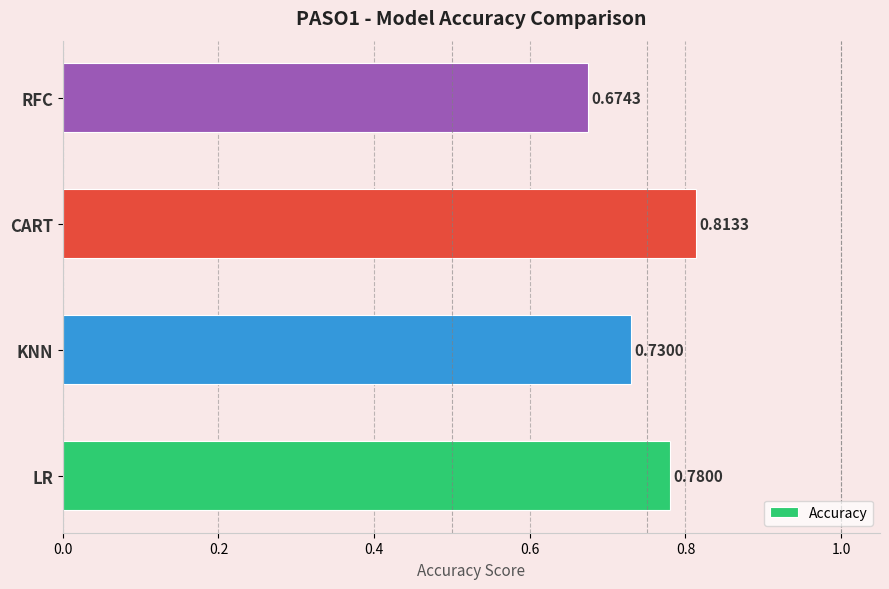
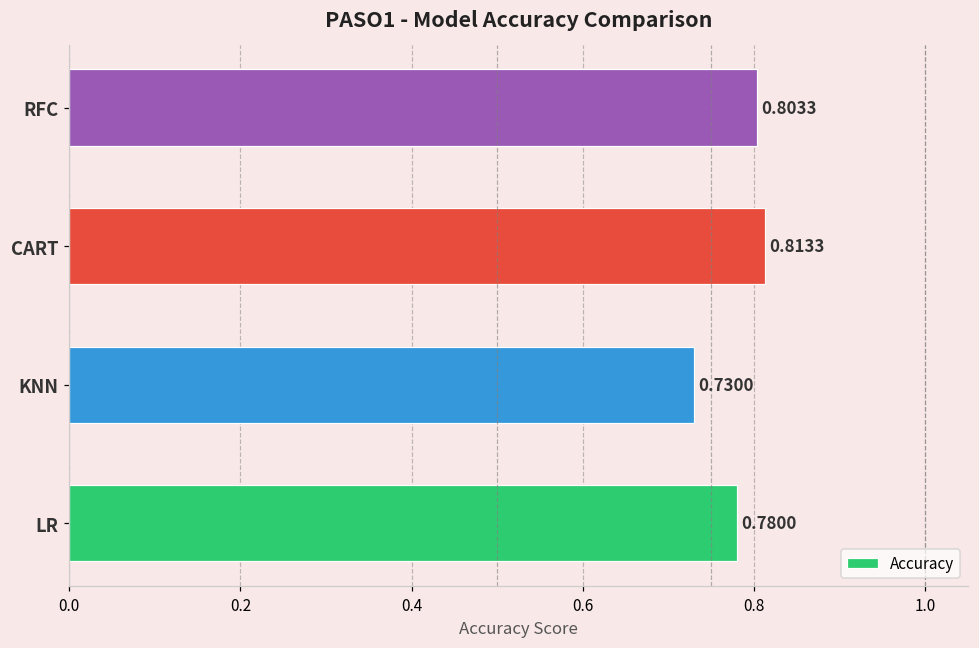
RFC: 0.6743 -> 0.8033
